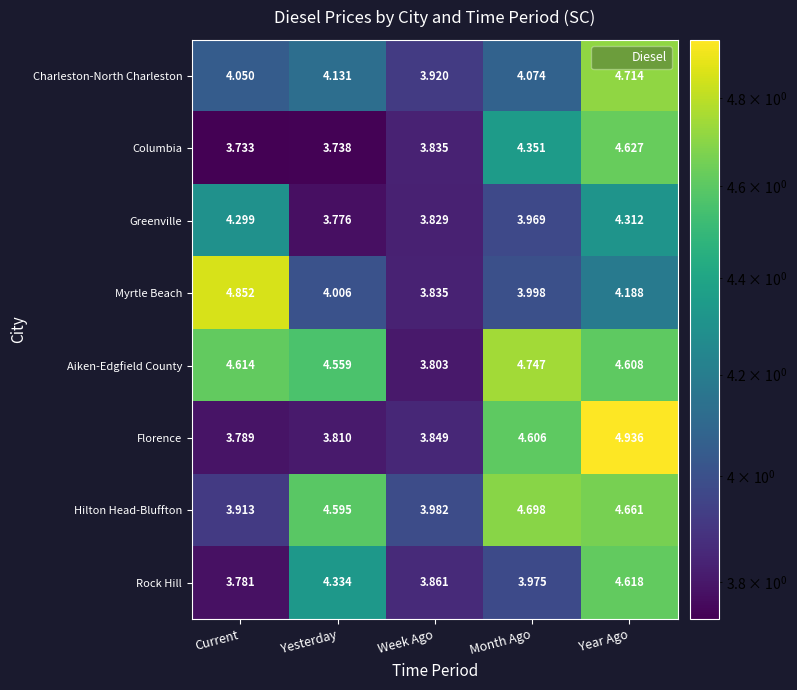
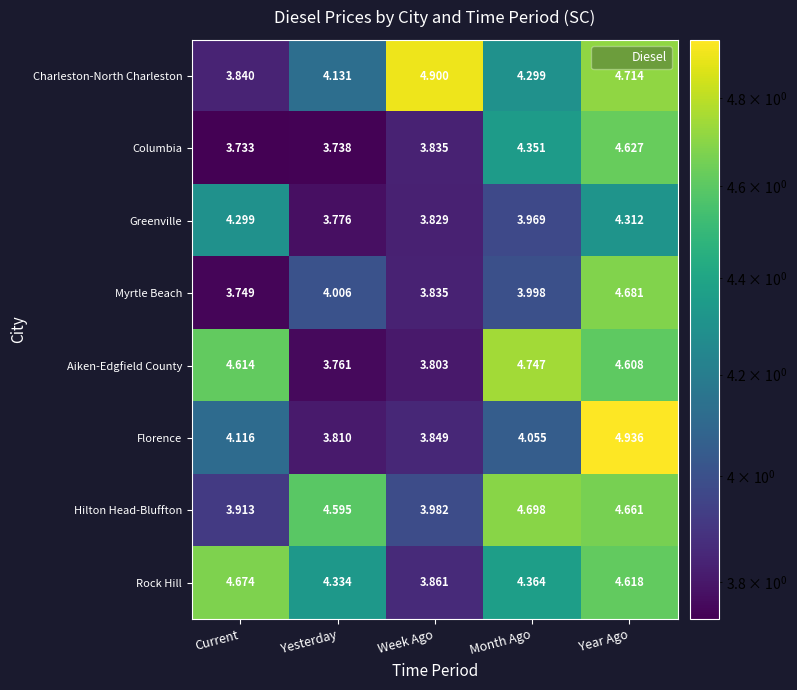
Charleston-North Charleston, Current: 4.050 -> 3.840
Charleston-North Charleston, Week Ago: 3.920 -> 4.900
Charleston-North Charleston, Month Ago: 4.074 -> 4.299
Myrtle Beach, Current: 4.852 -> 3.749
Myrtle Beach, Year Ago: 4.188 -> 4.681
Aiken-Edgfield County, Yesterday: 4.559 -> 3.761
Florence, Current: 3.789 -> 4.116
Florence, Month Ago: 4.606 -> 4.055
Rock Hill, Current: 3.781 -> 4.674
Rock Hill, Month Ago: 3.975 -> 4.364
